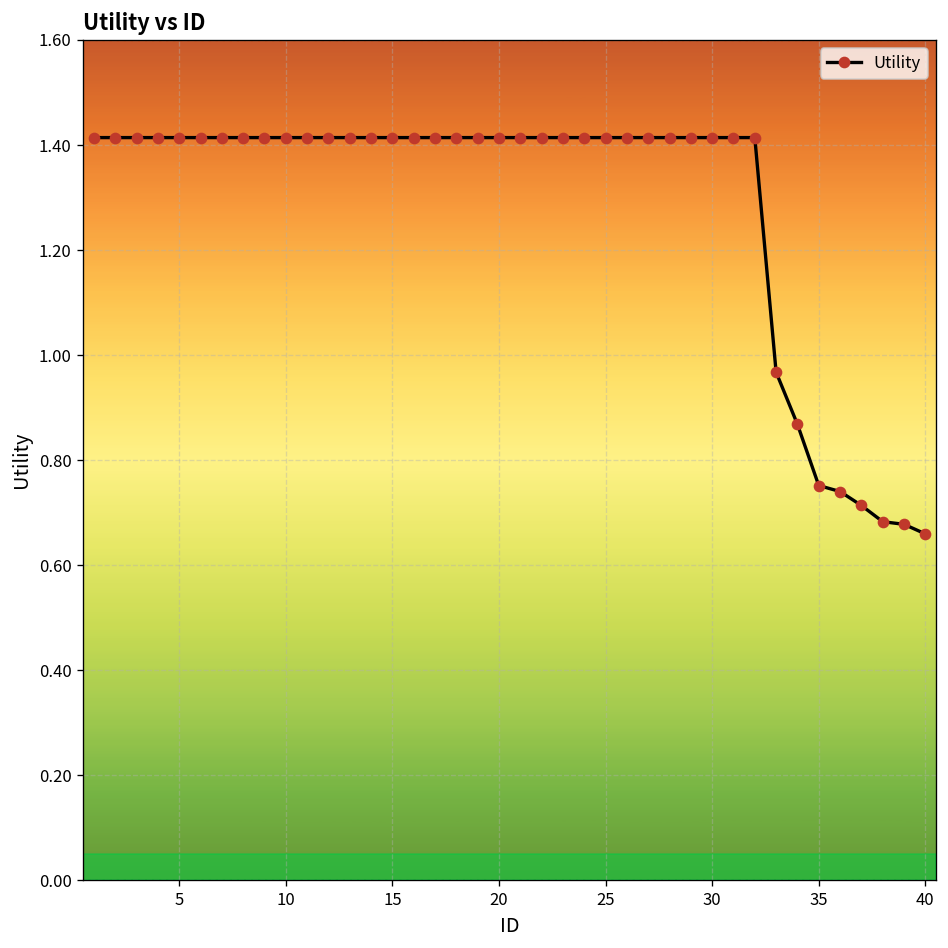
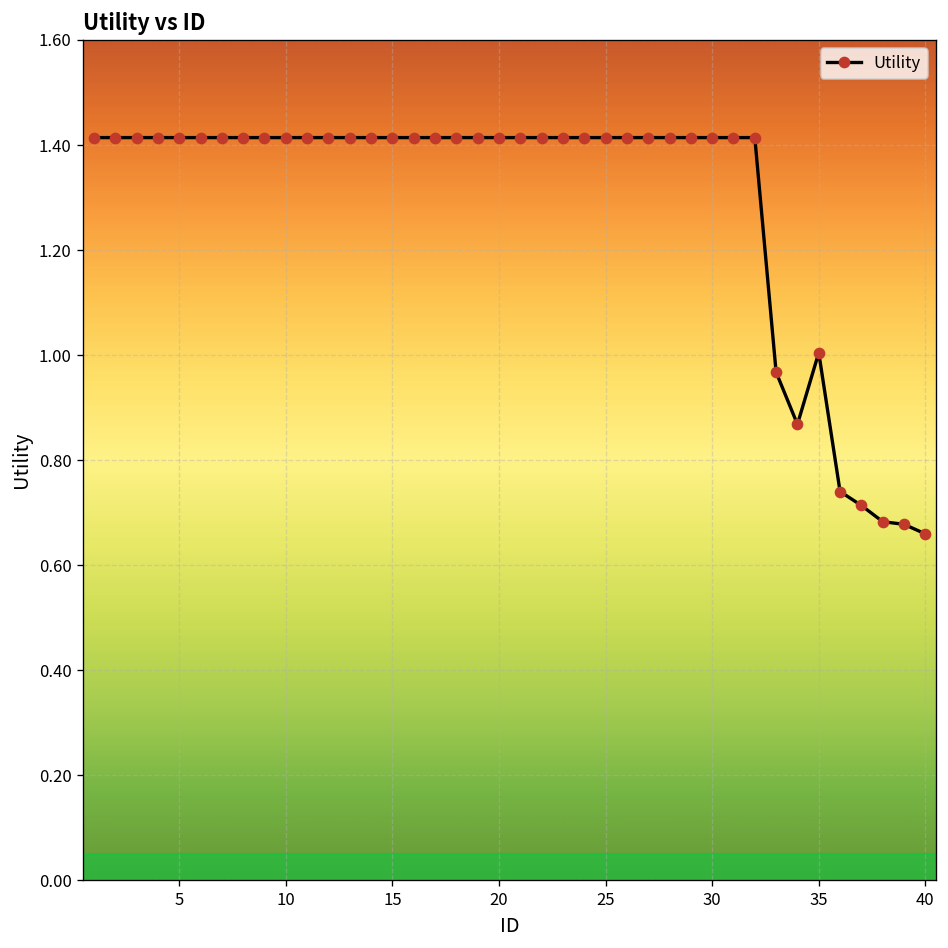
35: 0.75 -> 1.00
